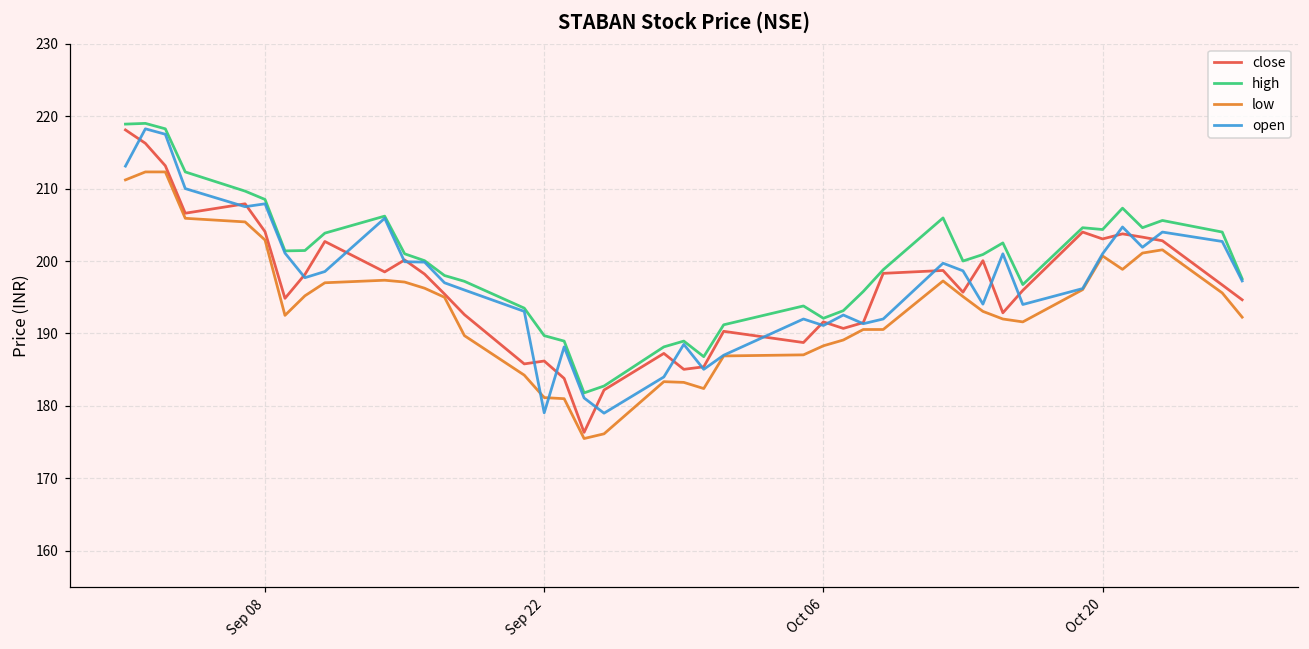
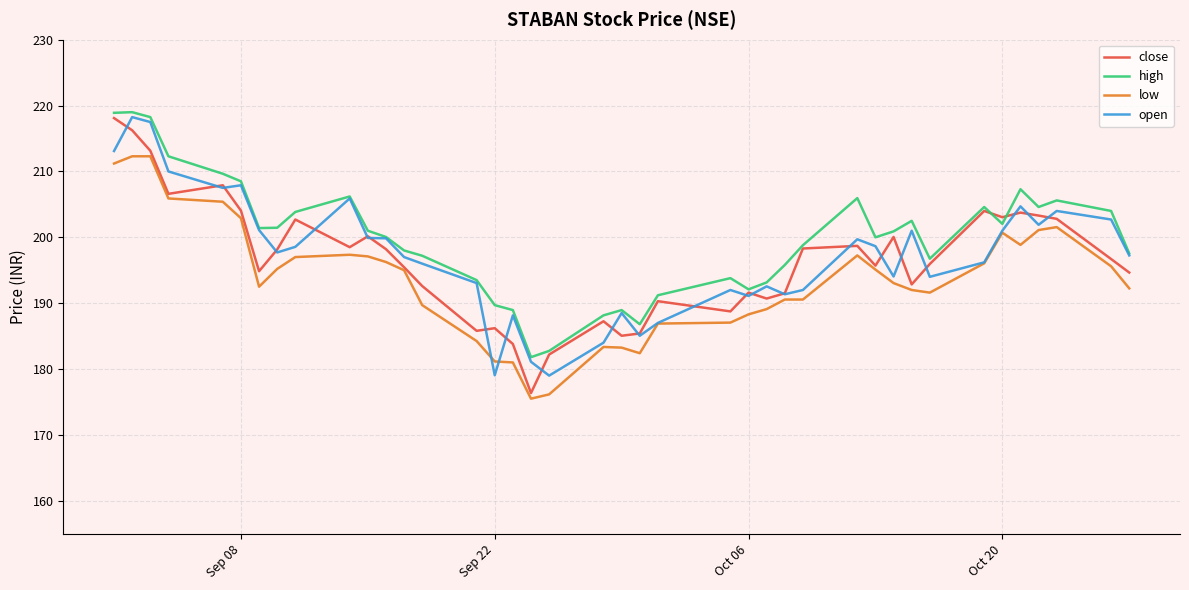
high, Oct 20: 204 -> 202
